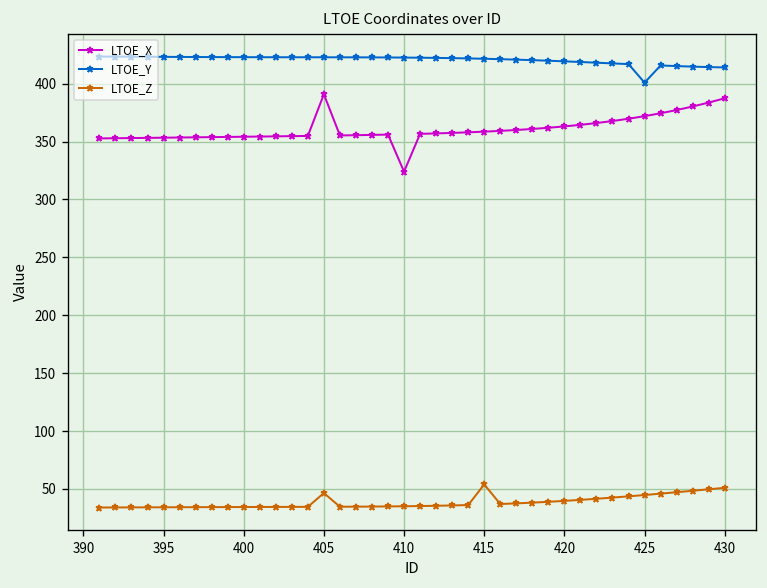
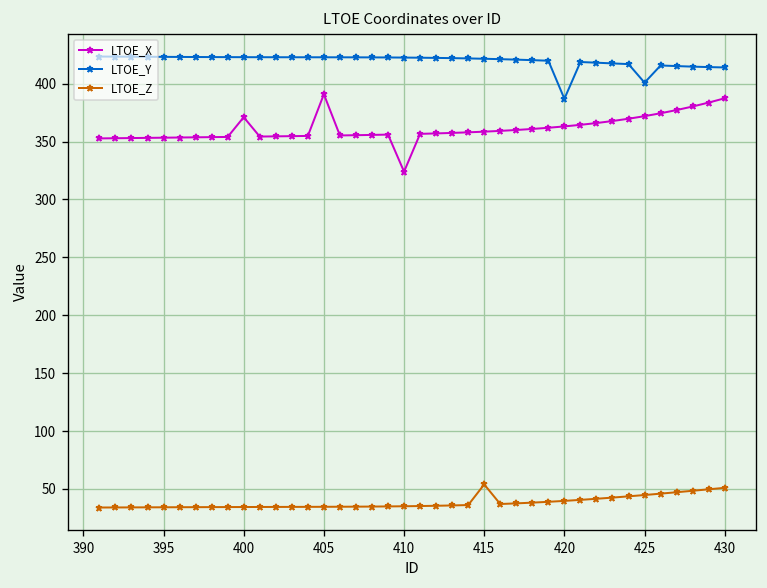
LTOE_X, 400: 350 -> 370
LTOE_Z, 405: 50 -> 30
LTOE_Y, 420: 420 -> 390
